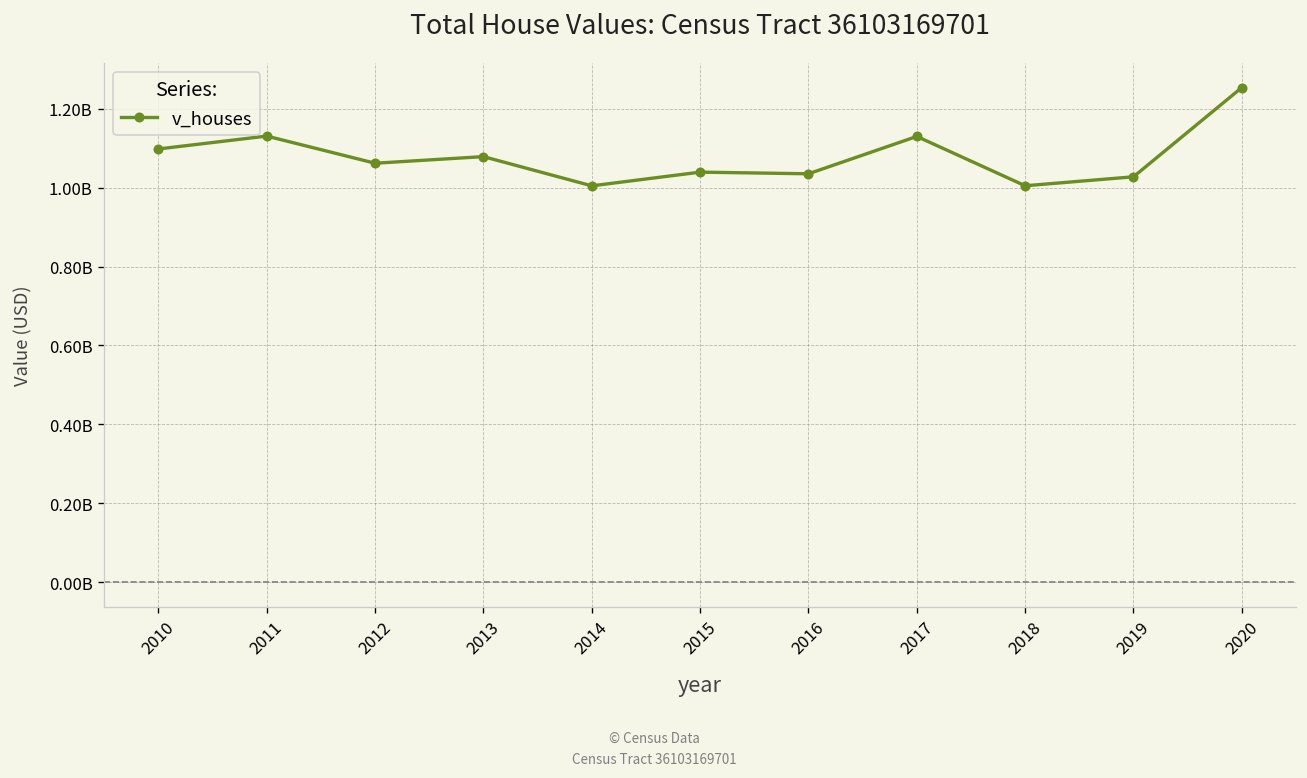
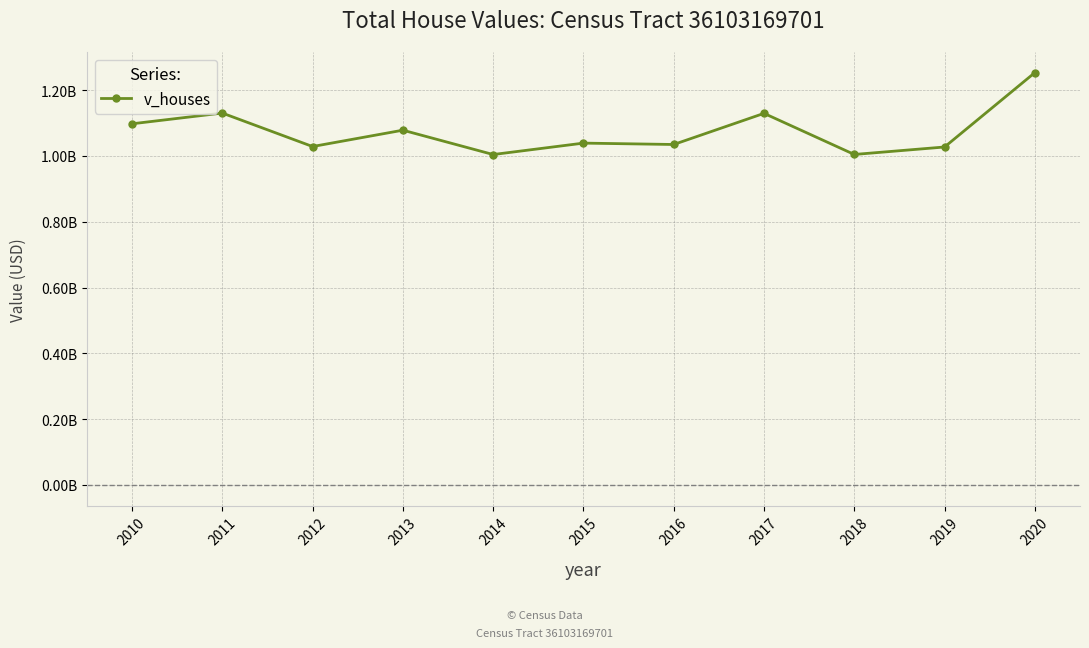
2012: 1060000000 -> 1030000000
